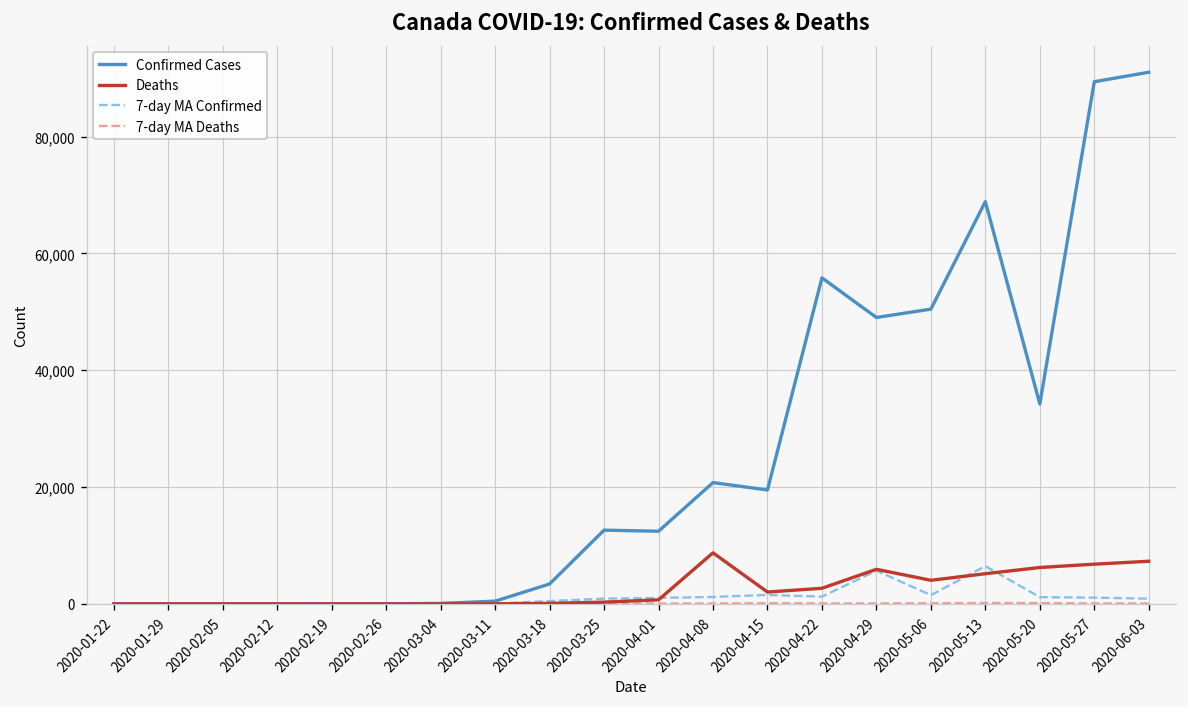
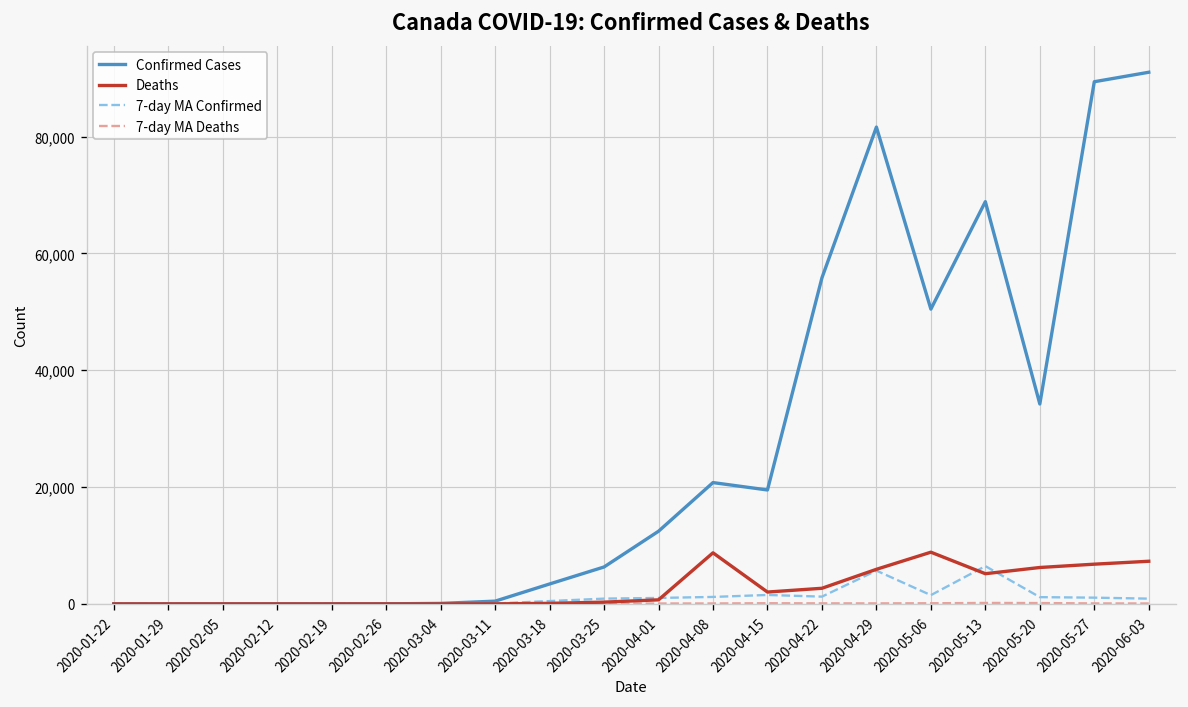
Confirmed Cases, 2020-03-25: 13,000 -> 6,000
Confirmed Cases, 2020-04-29: 49,000 -> 82,000
Deaths, 2020-05-06: 4,000 -> 9,000
